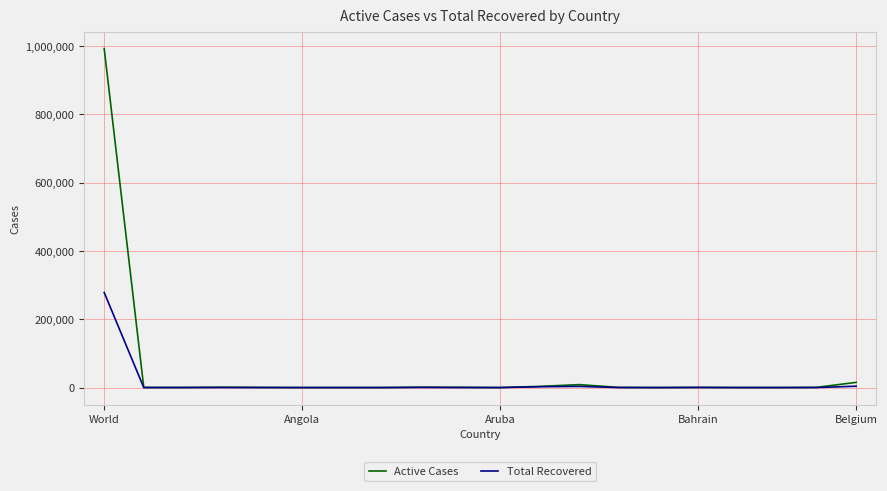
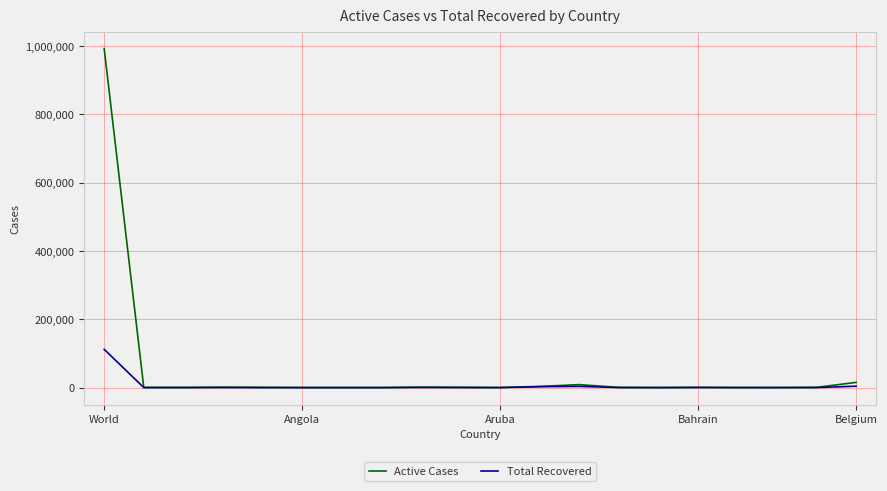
Total Recovered, World: 280,000 -> 110,000
